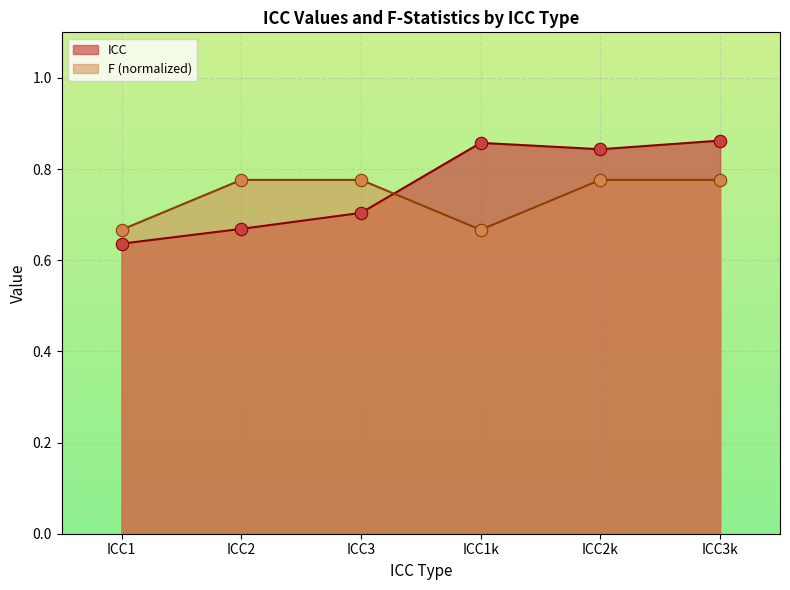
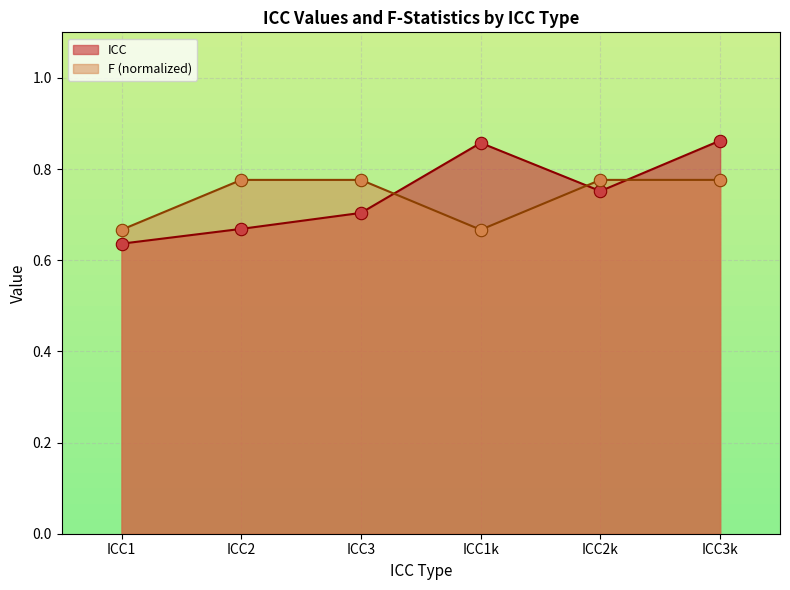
ICC, ICC2k: 0.84 -> 0.75
